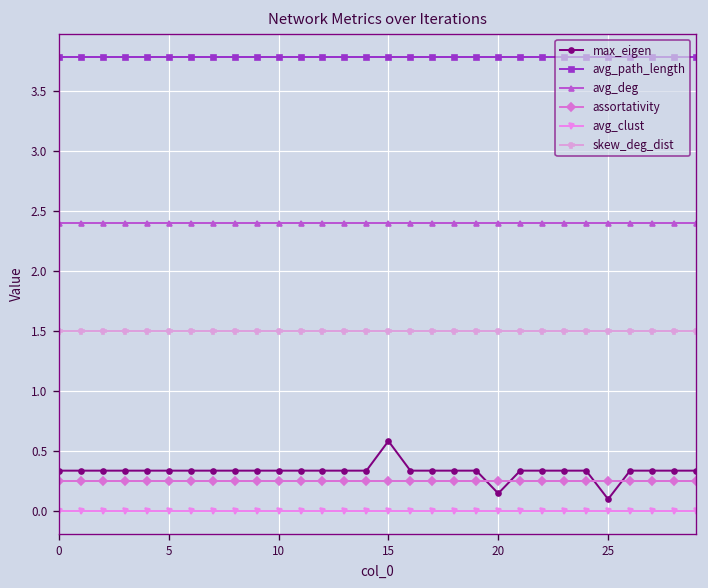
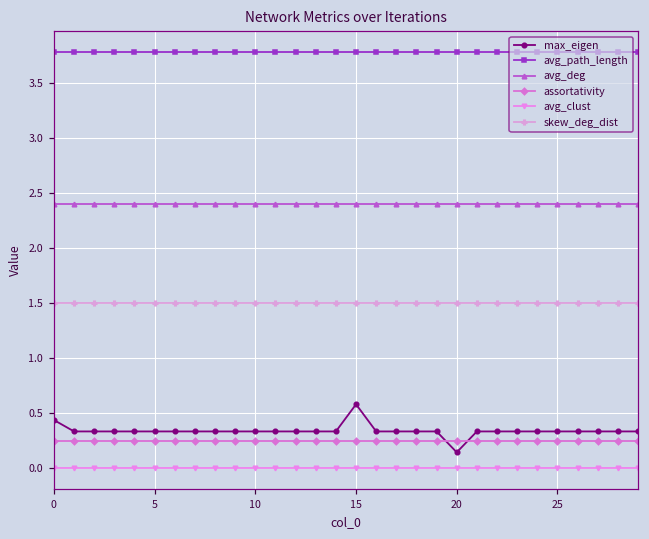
max_eigen, 0: 0.3 -> 0.4
max_eigen, 25: 0.1 -> 0.3
